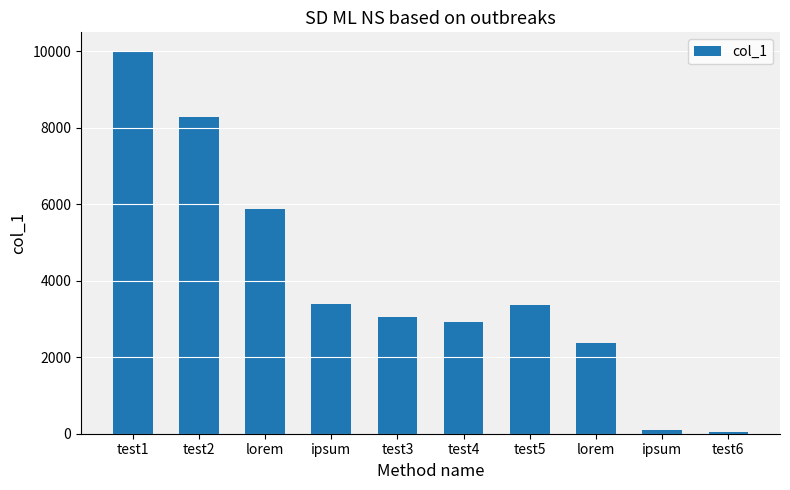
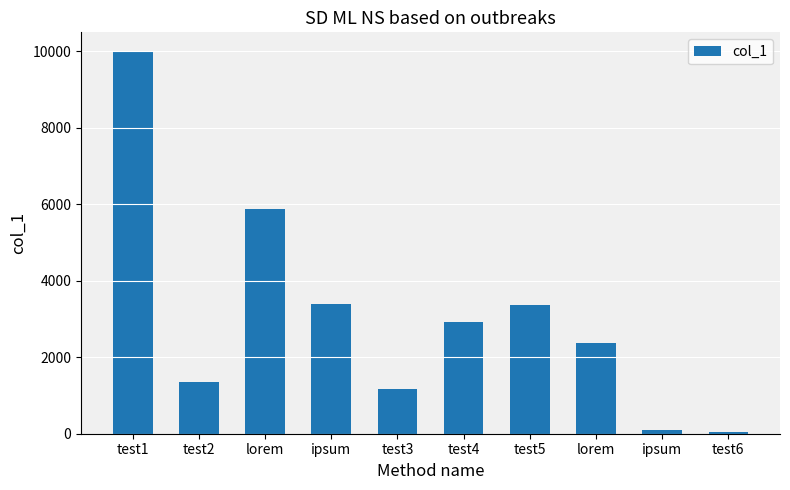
test2: 8300 -> 1400
test3: 3100 -> 1200
